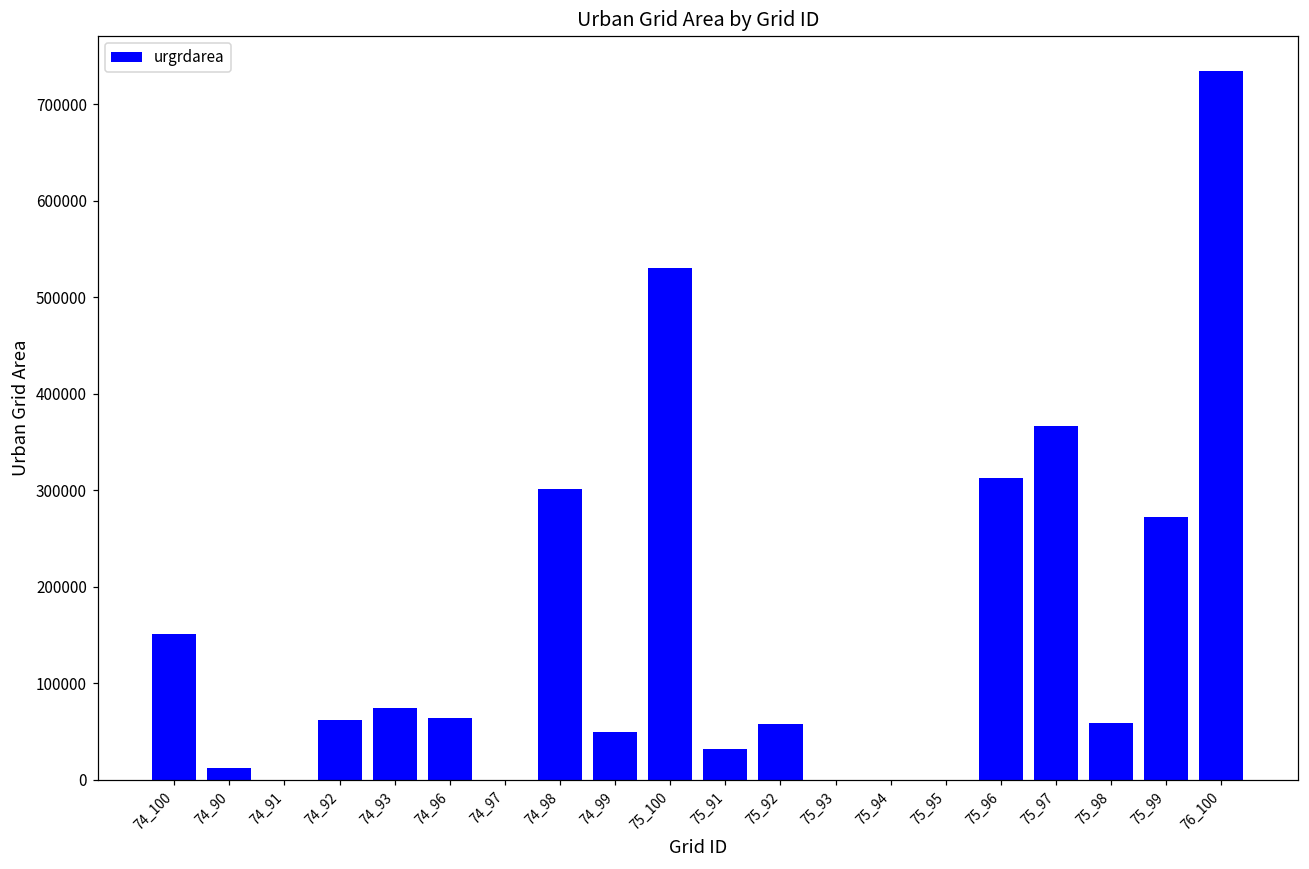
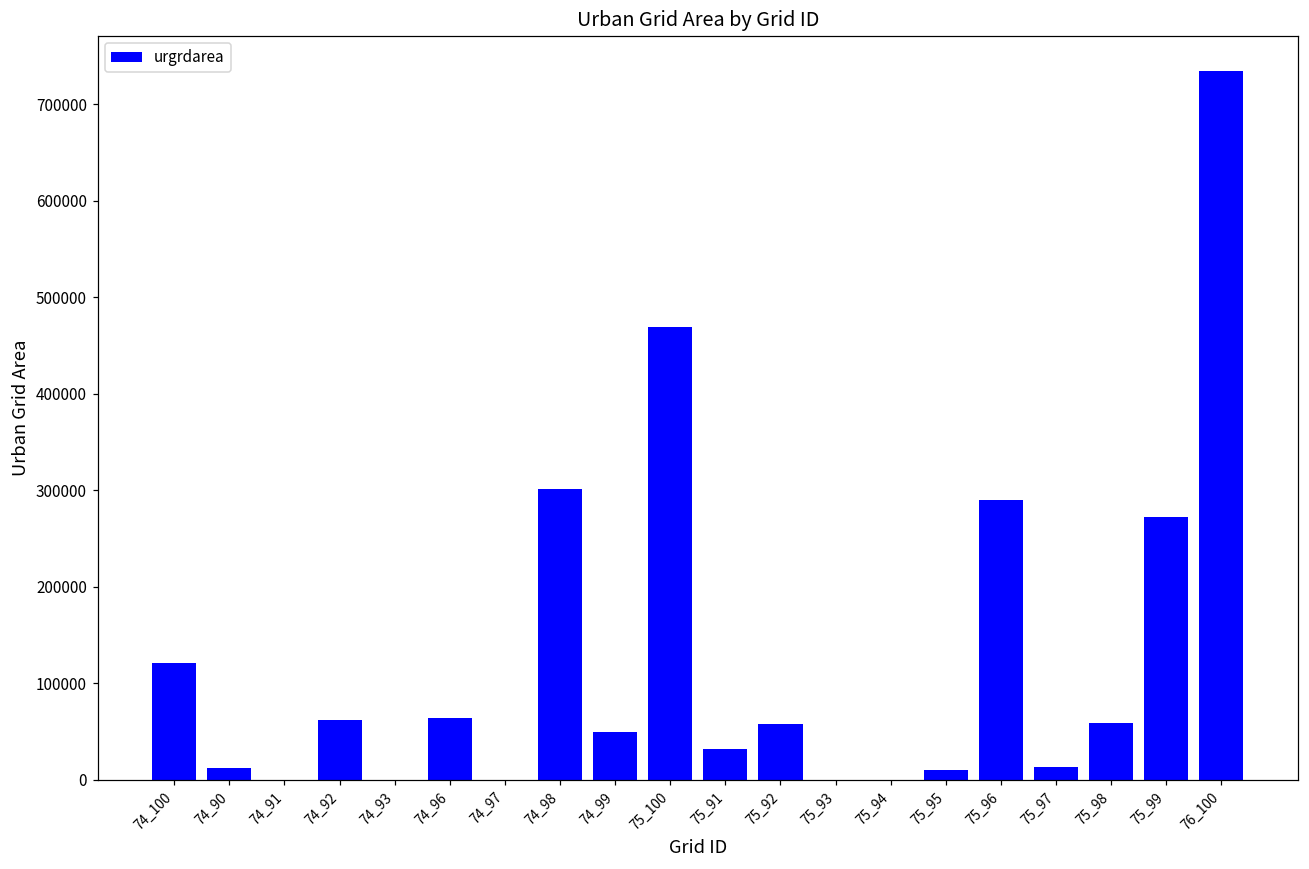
74_100: 150000 -> 120000
74_93: 70000 -> 0
75_100: 530000 -> 470000
75_95: 0 -> 10000
75_96: 310000 -> 290000
75_97: 370000 -> 10000
